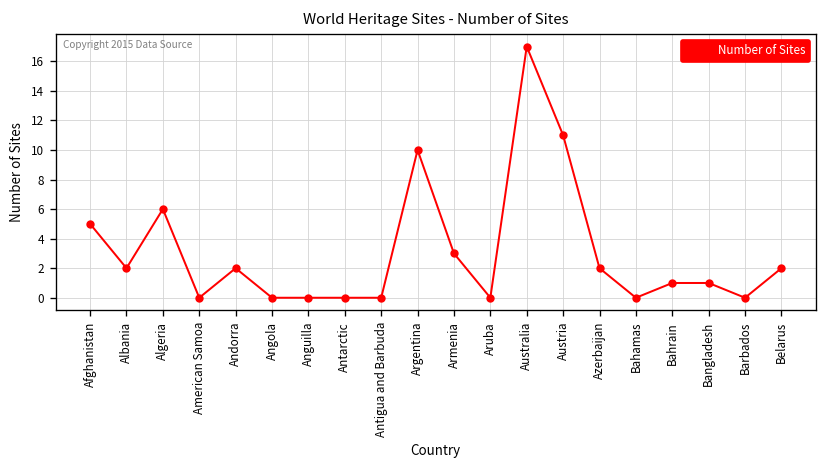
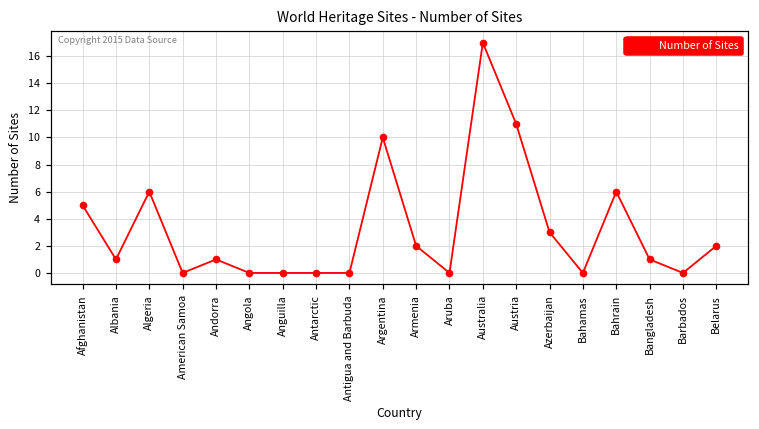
Albania: 2 -> 1
Andorra: 2 -> 1
Armenia: 3 -> 2
Azerbaijan: 2 -> 3
Bahrain: 1 -> 6
